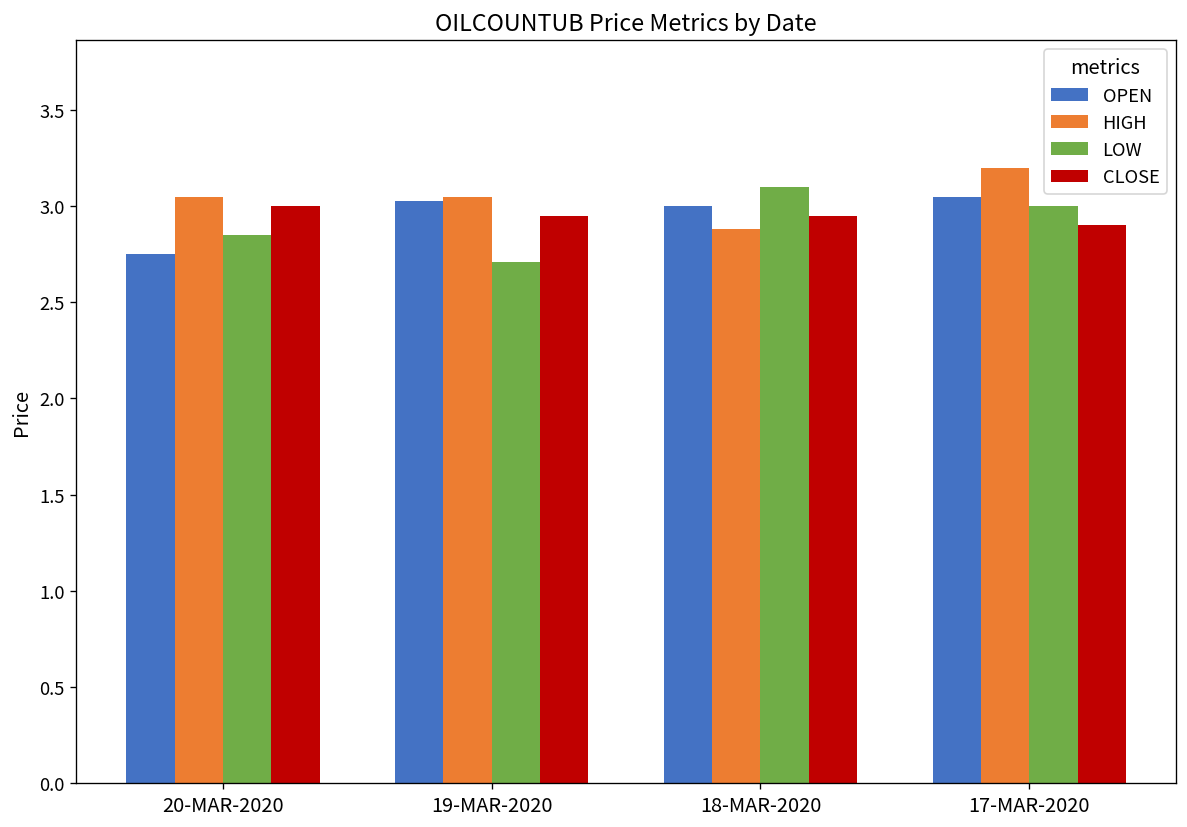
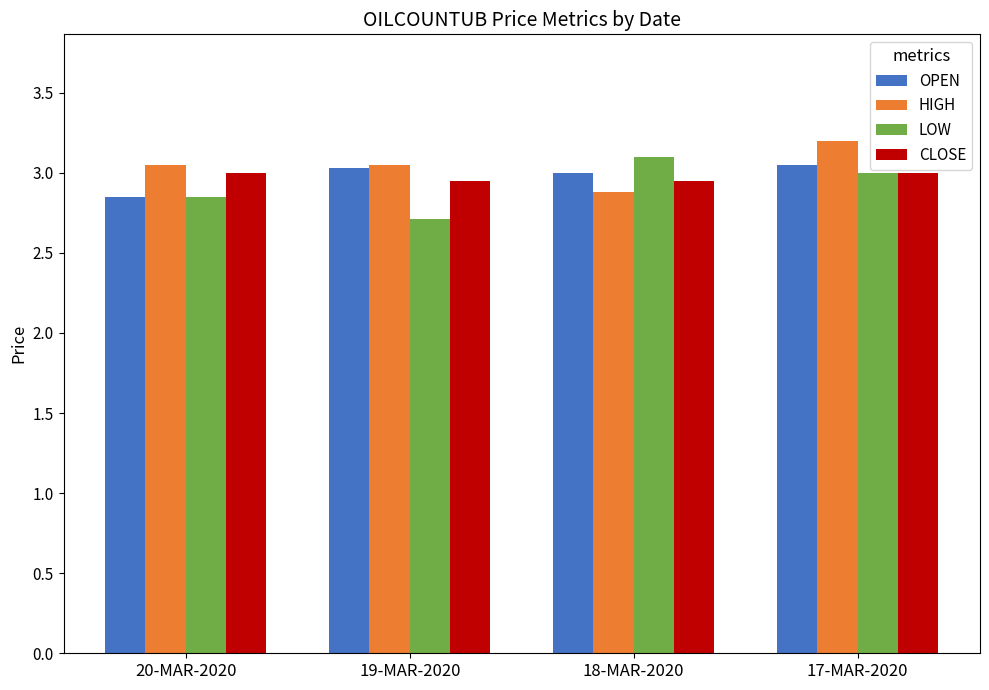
OPEN, 20-MAR-2020: 2.75 -> 2.85
CLOSE, 17-MAR-2020: 2.9 -> 3.0
